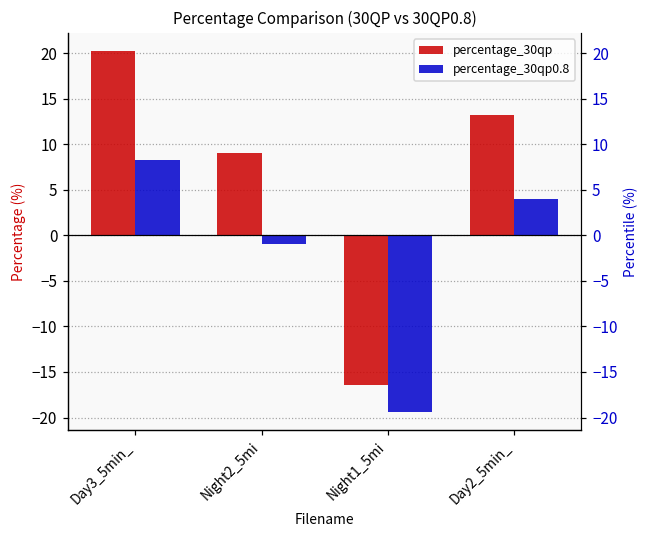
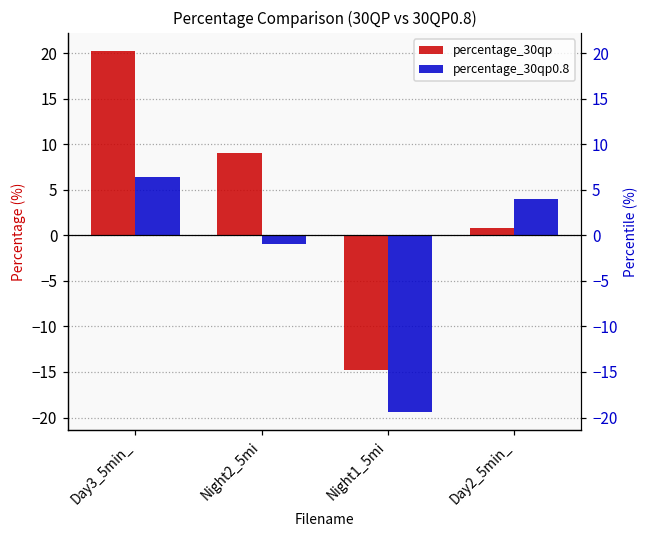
percentage_30qp0.8, Day3_5min_: 8 -> 6
percentage_30qp, Night1_5mi: -16 -> -15
percentage_30qp, Day2_5min_: 13 -> 1
